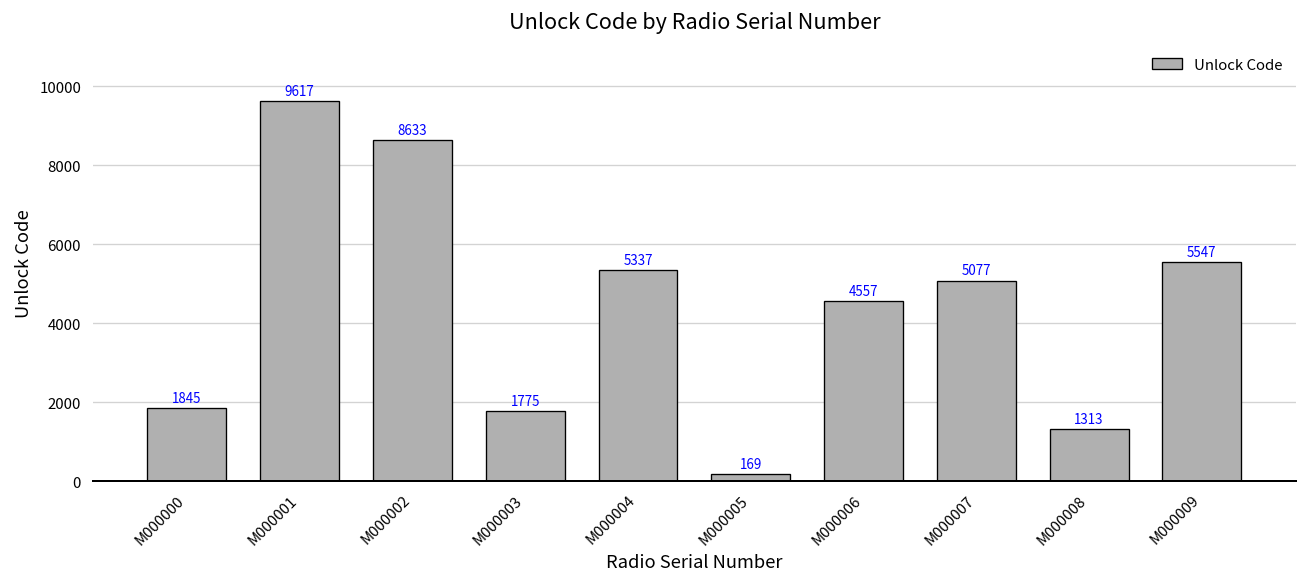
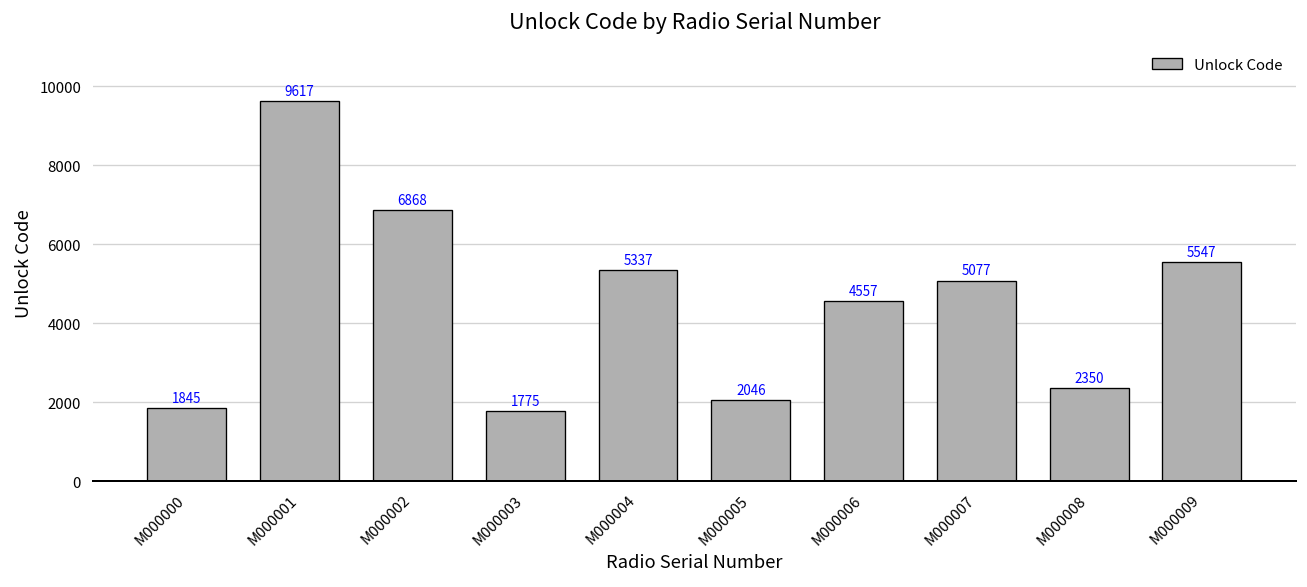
M000002: 8633 -> 6868
M000005: 169 -> 2046
M000008: 1313 -> 2350
